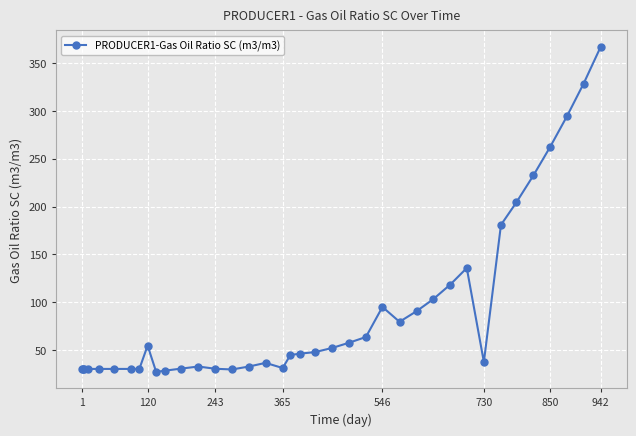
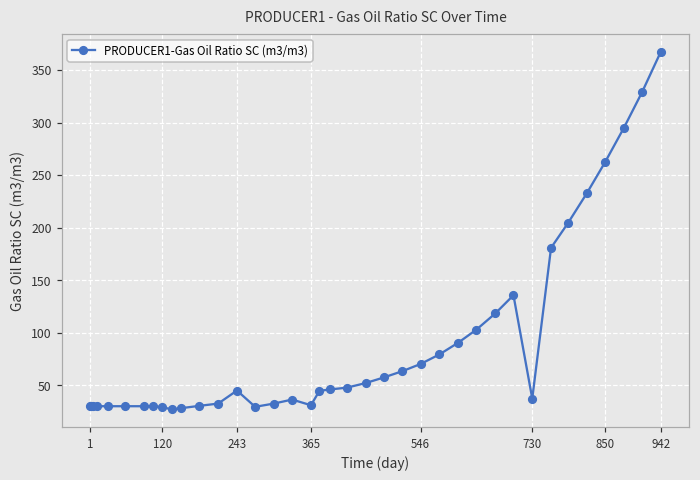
120: 50 -> 30
243: 30 -> 50
546: 90 -> 70
